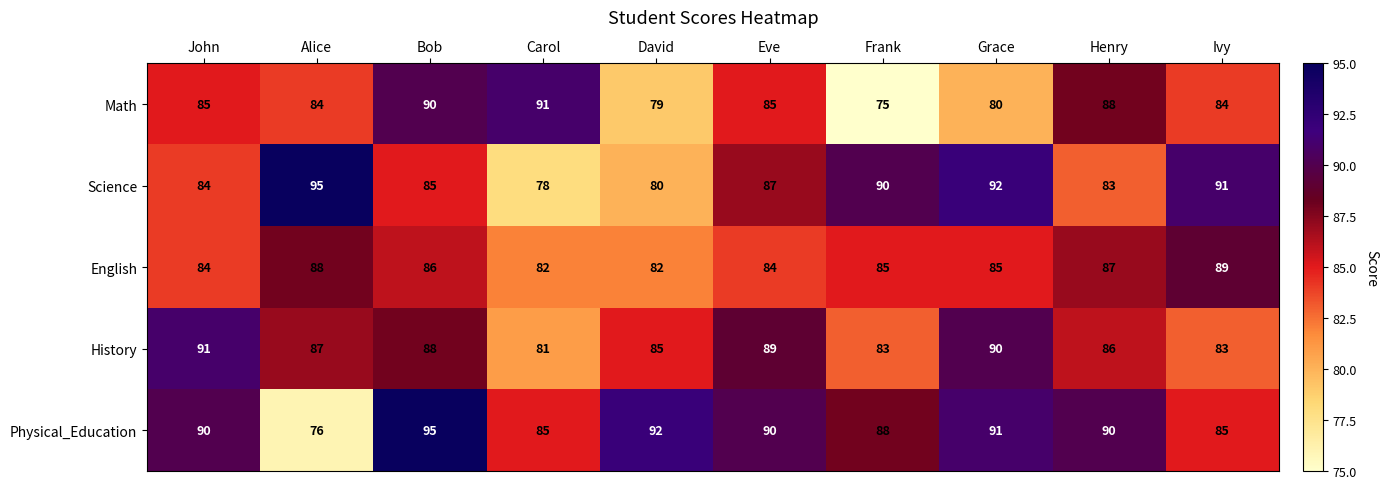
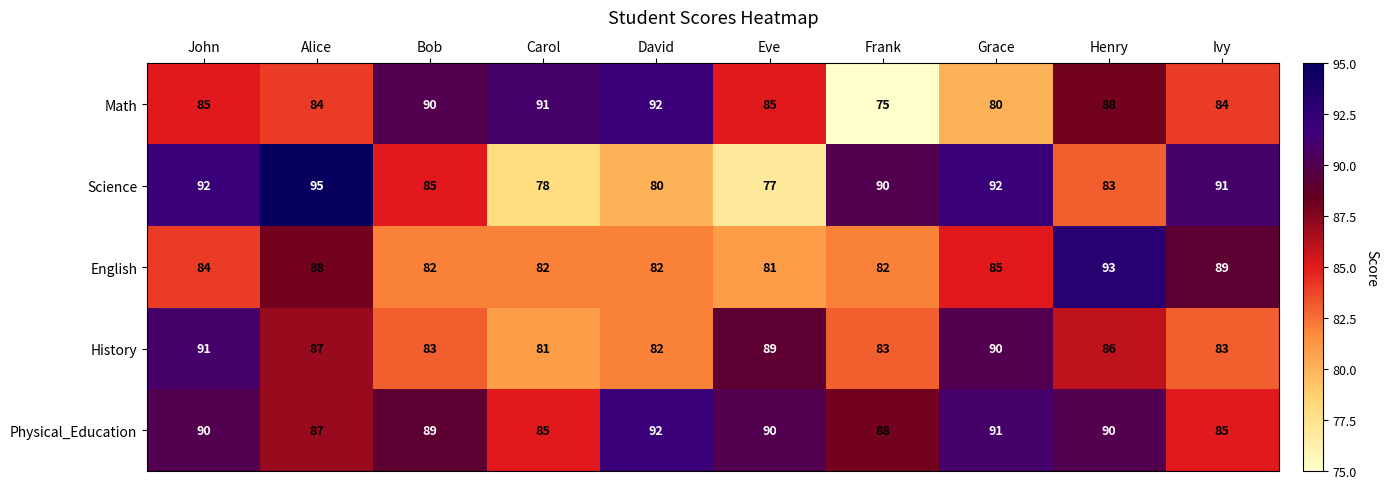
Math, David: 79 -> 92
Science, John: 84 -> 92
Science, Eve: 87 -> 77
English, Bob: 86 -> 82
English, Eve: 84 -> 81
English, Frank: 85 -> 82
English, Henry: 87 -> 93
History, Bob: 88 -> 83
History, David: 85 -> 82
Physical_Education, Alice: 76 -> 87
Physical_Education, Bob: 95 -> 89
